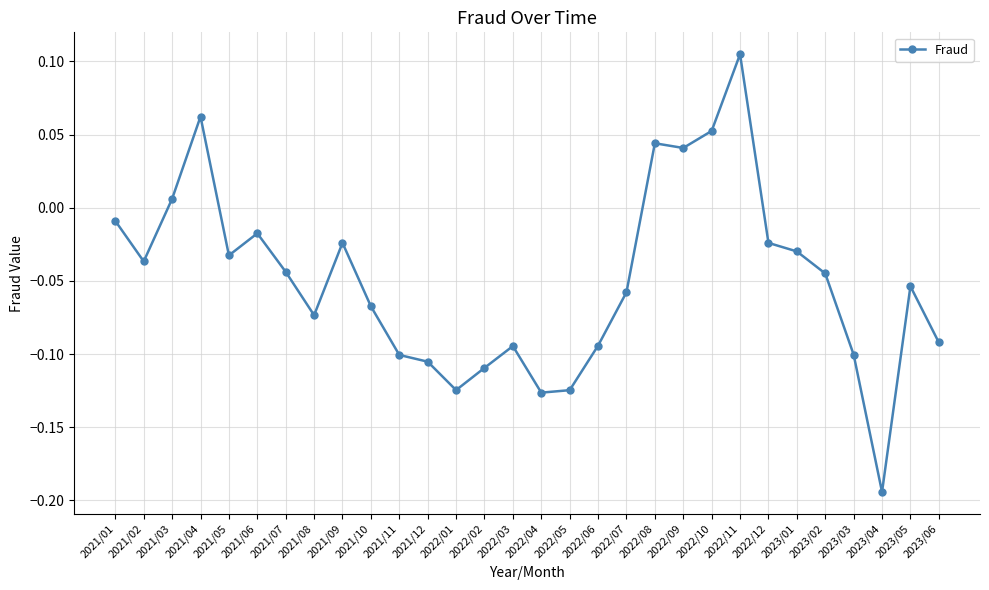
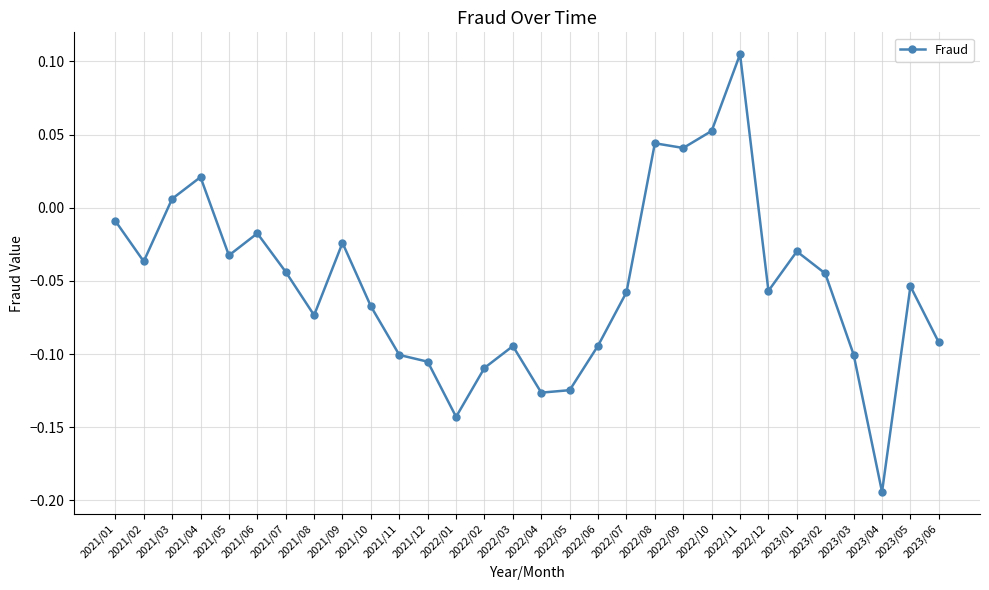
2021/04: 0.062 -> 0.021
2022/01: -0.125 -> -0.143
2022/12: -0.024 -> -0.057
